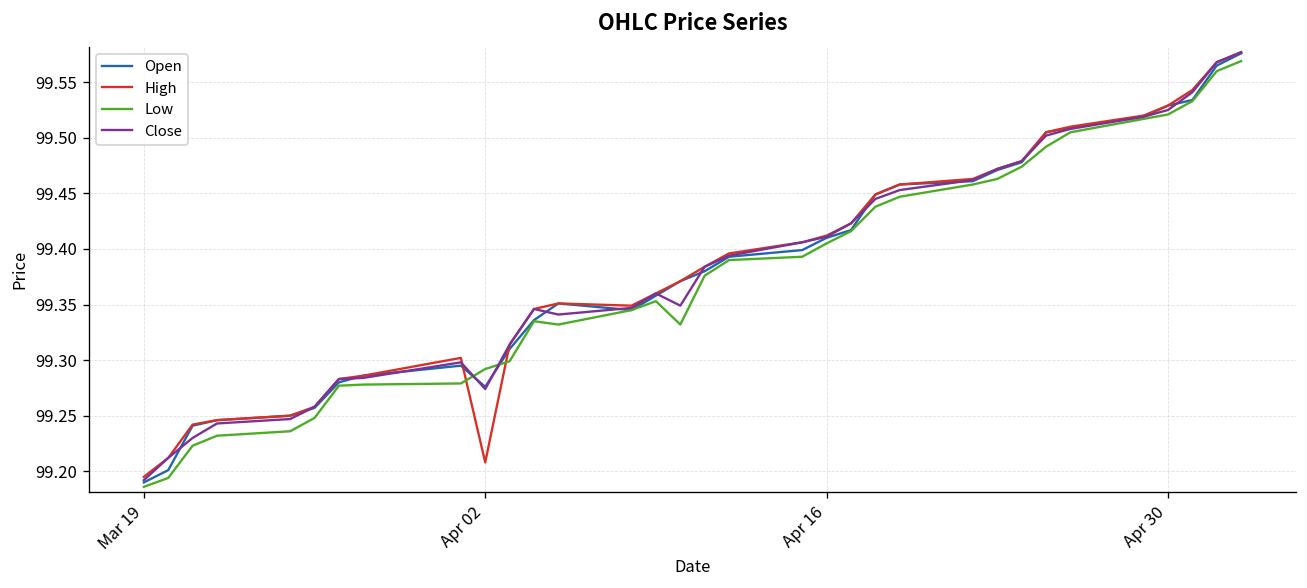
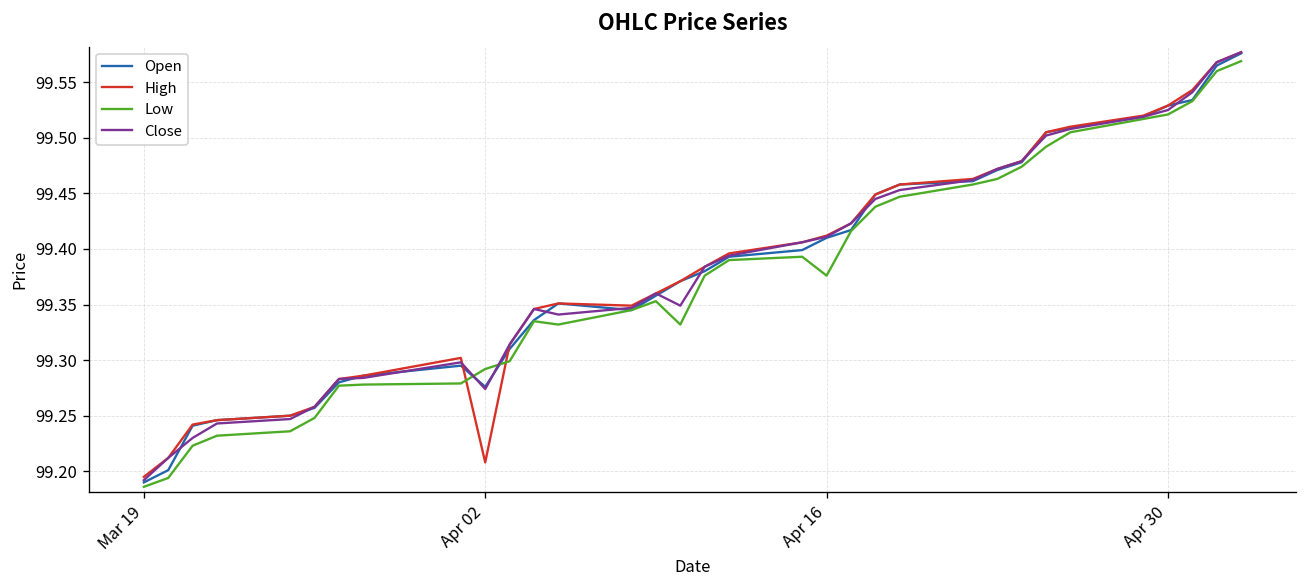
Low, Apr 16: 99.41 -> 99.38
